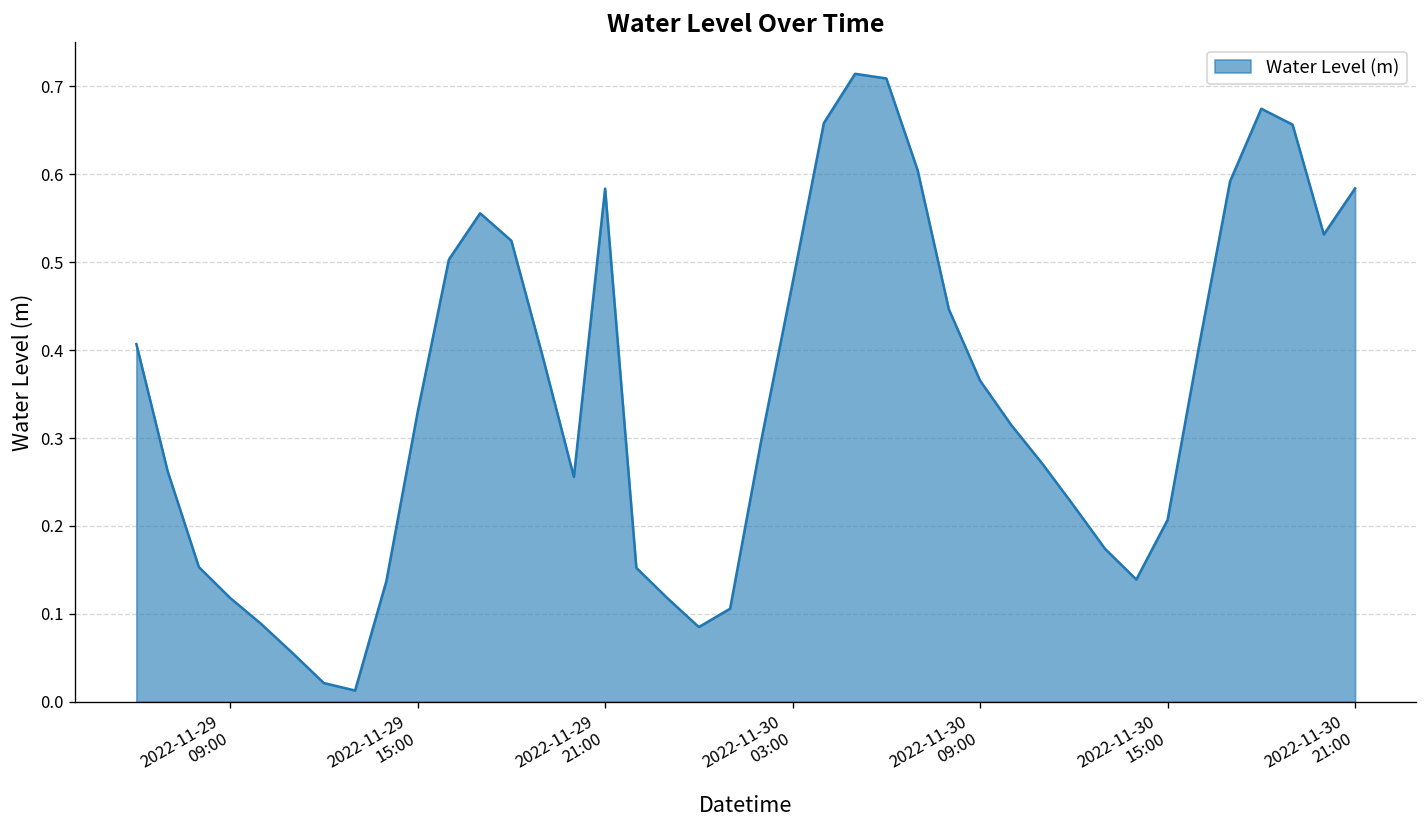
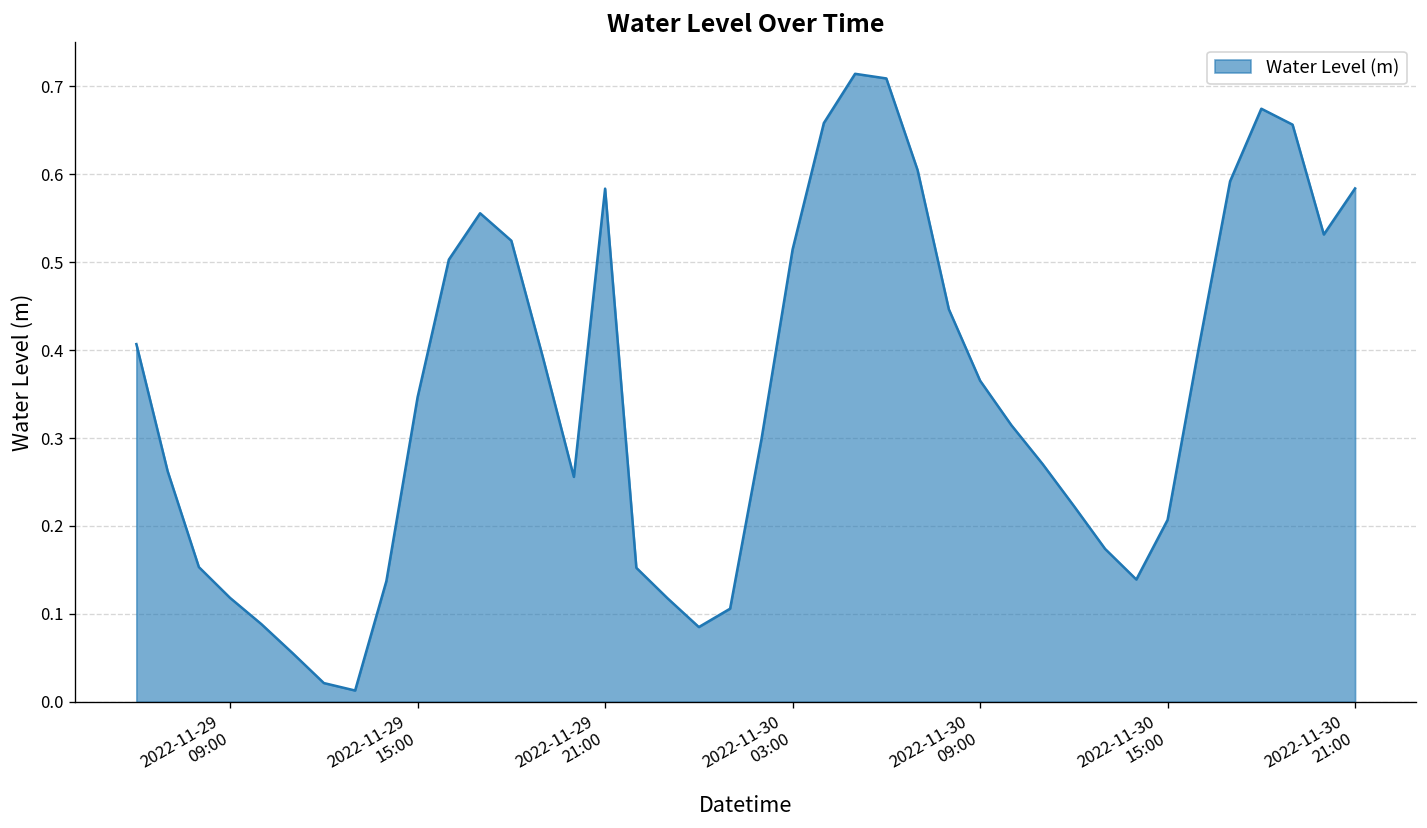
2022-11-29 15:00: 0.33 -> 0.35
2022-11-30 03:00: 0.48 -> 0.51
